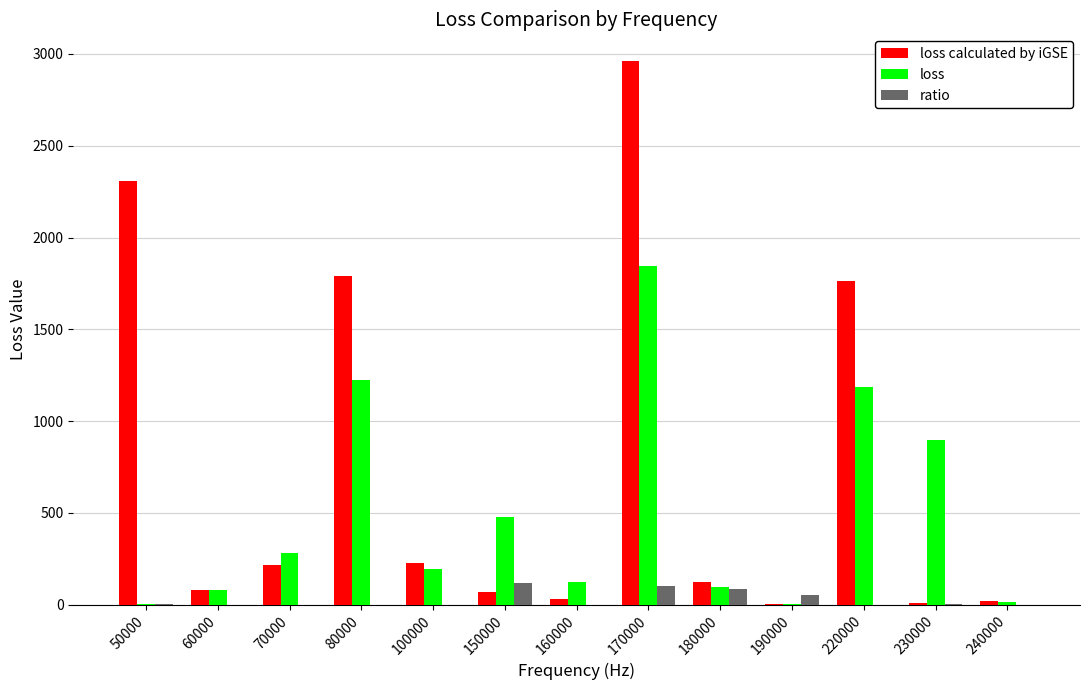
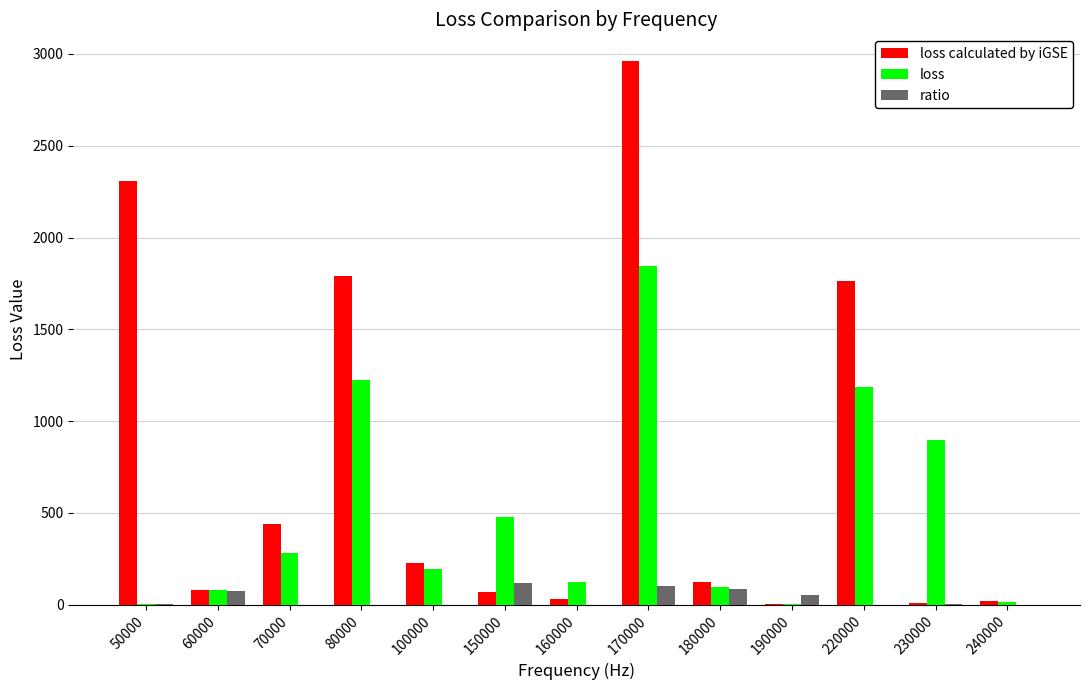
ratio, 60000: 0 -> 70
loss calculated by iGSE, 70000: 220 -> 440
